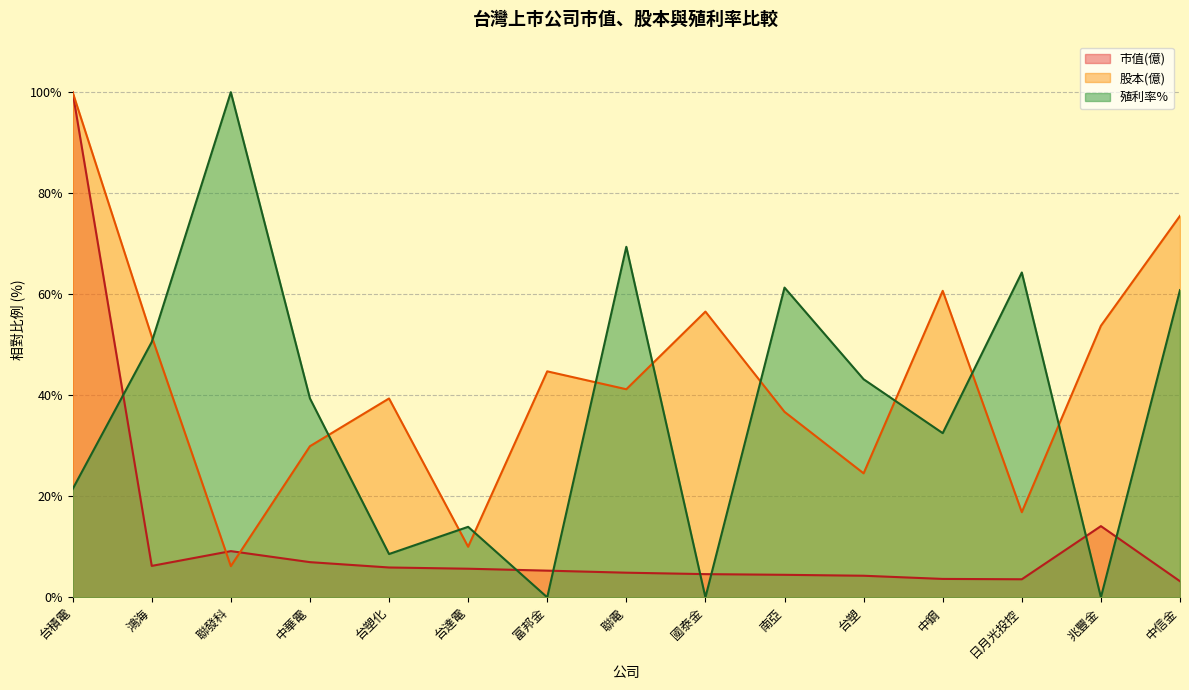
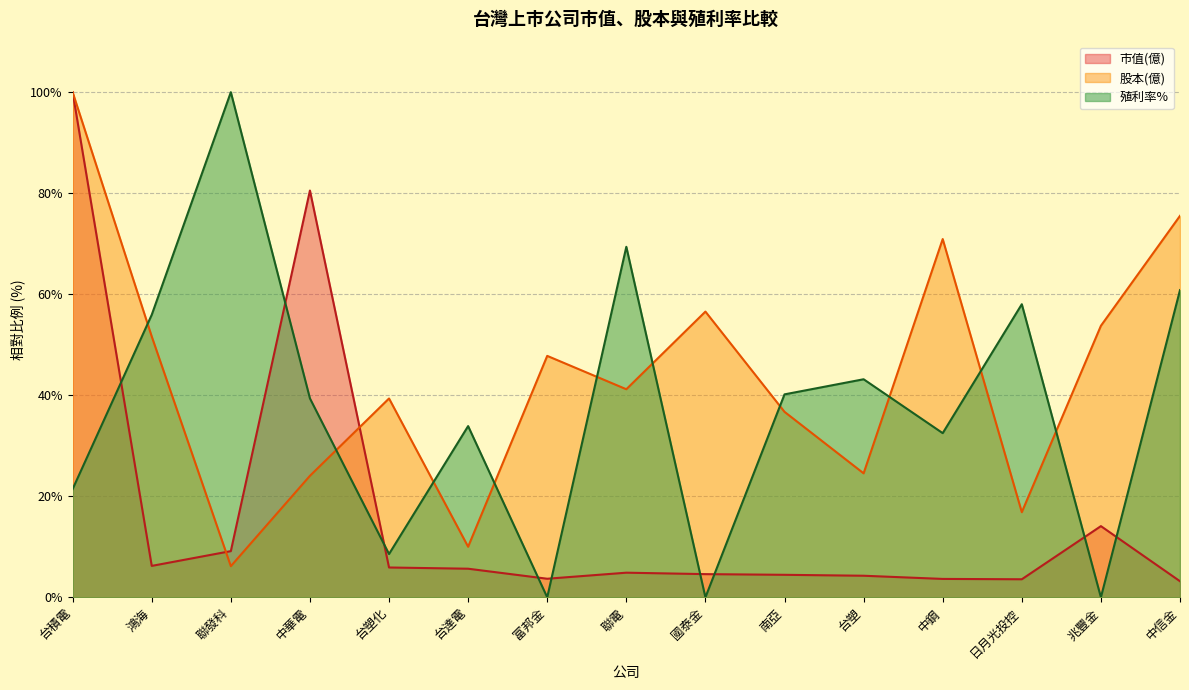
殖利率%, 鴻海: 51% -> 56%
市值(億), 中華電: 7% -> 81%
股本(億), 中華電: 30% -> 24%
殖利率%, 台達電: 14% -> 34%
市值(億), 富邦金: 5% -> 4%
股本(億), 富邦金: 45% -> 48%
殖利率%, 南亞: 61% -> 40%
股本(億), 中鋼: 61% -> 71%
殖利率%, 日月光投控: 64% -> 58%
